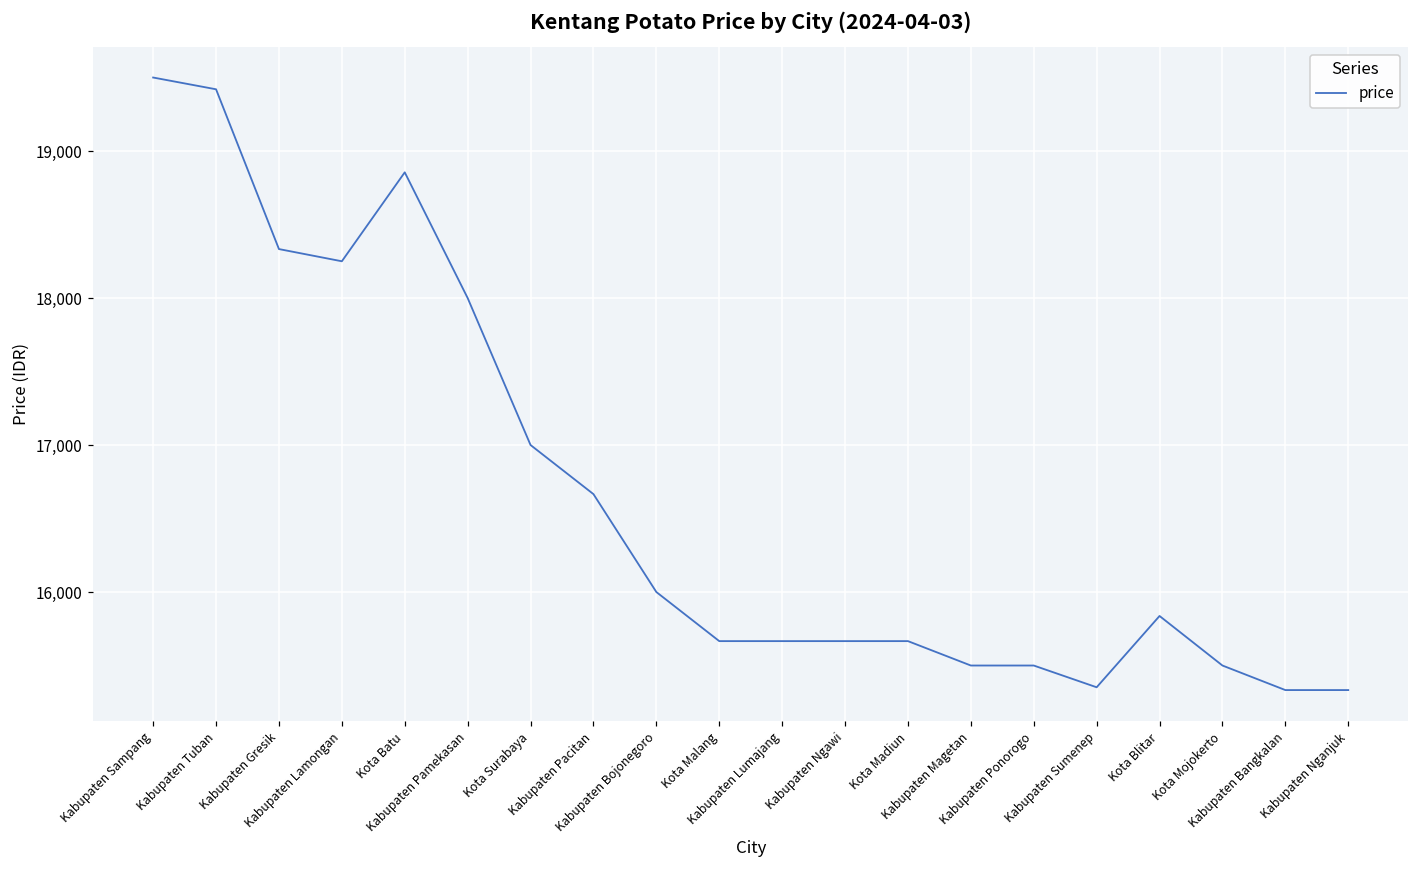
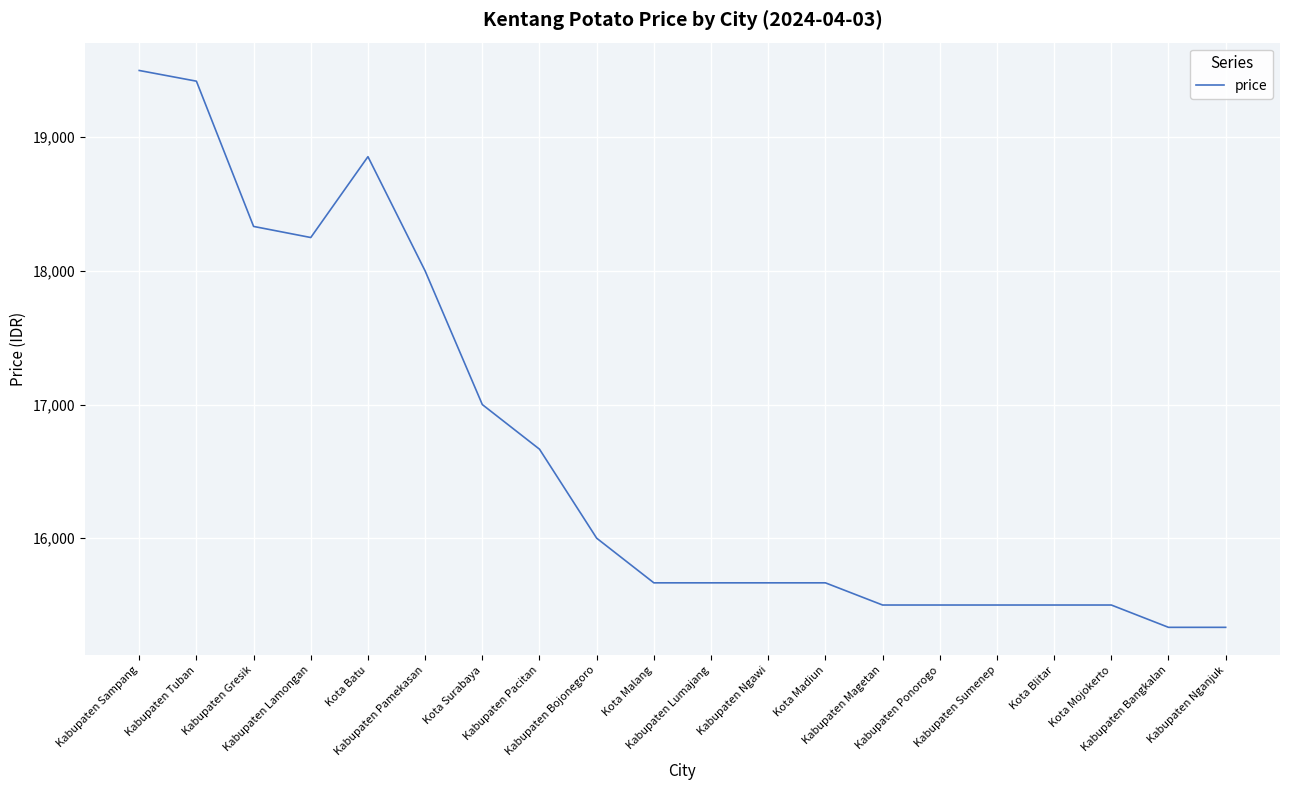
Kabupaten Sumenep: 15,350 -> 15,500
Kota Blitar: 15,840 -> 15,500
